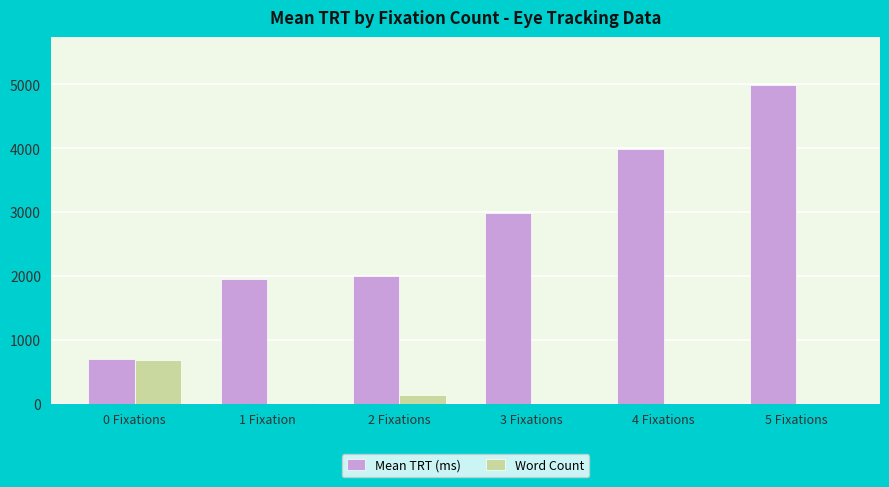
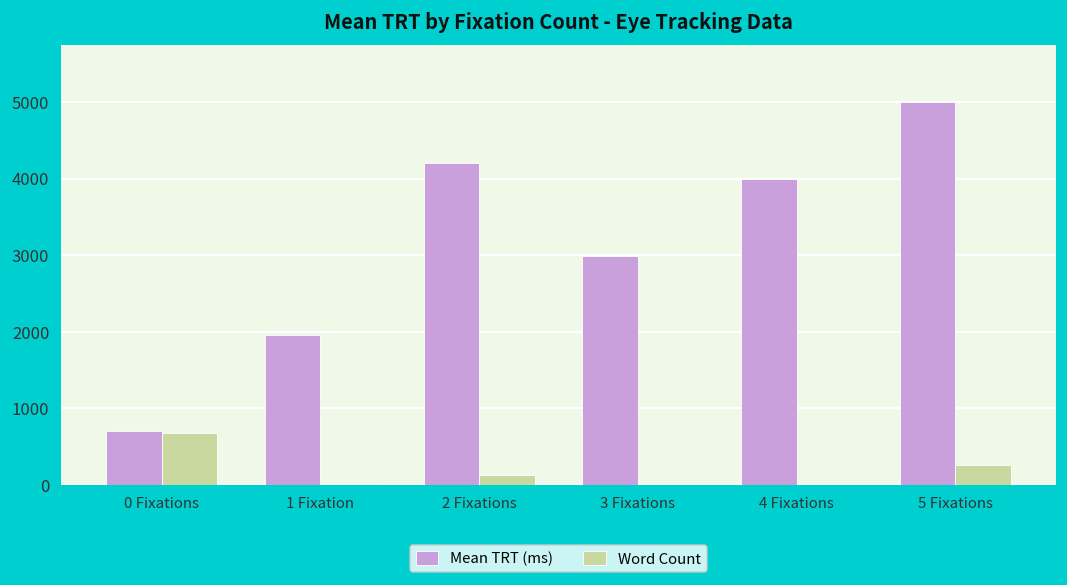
Mean TRT (ms), 2 Fixations: 2000 -> 4200
Word Count, 5 Fixations: 0 -> 300
